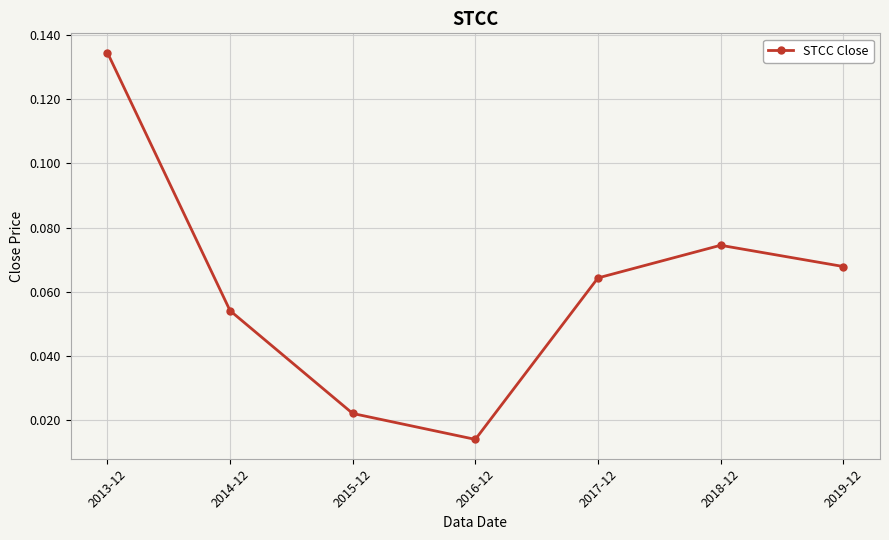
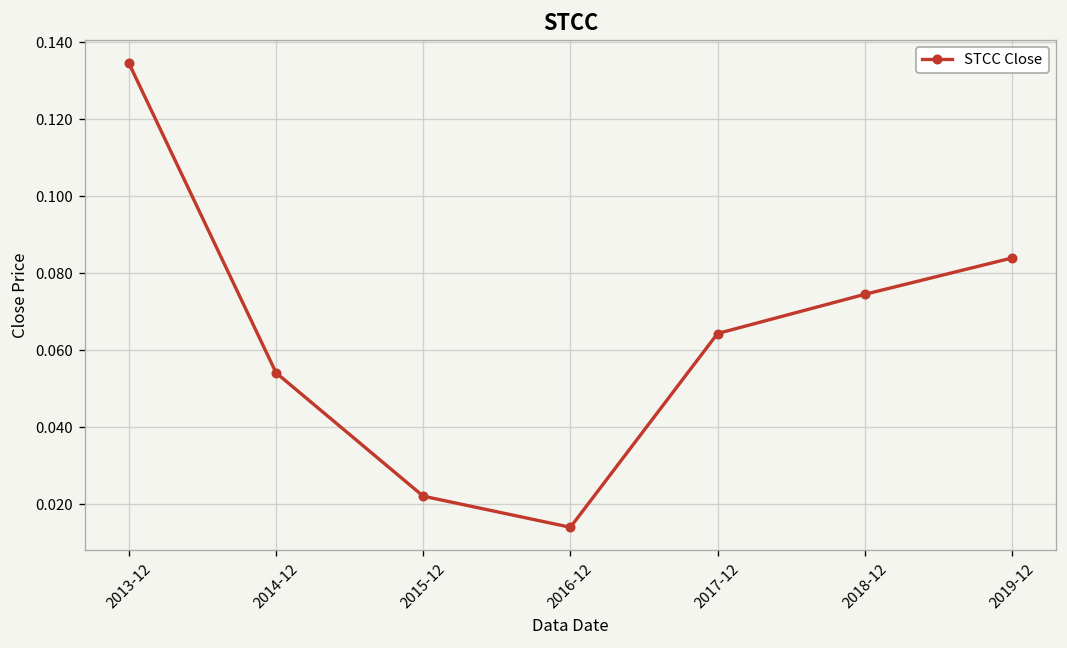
2019-12: 0.068 -> 0.084
